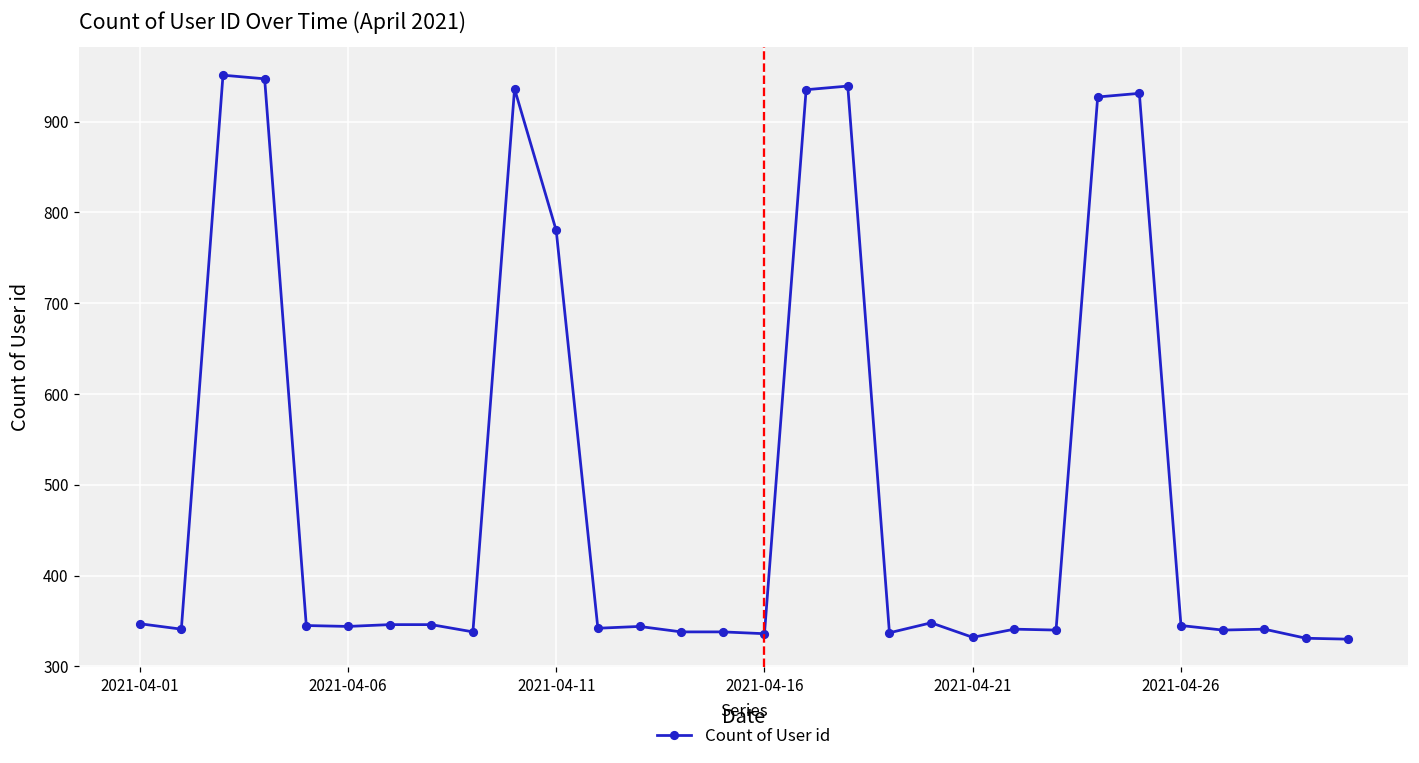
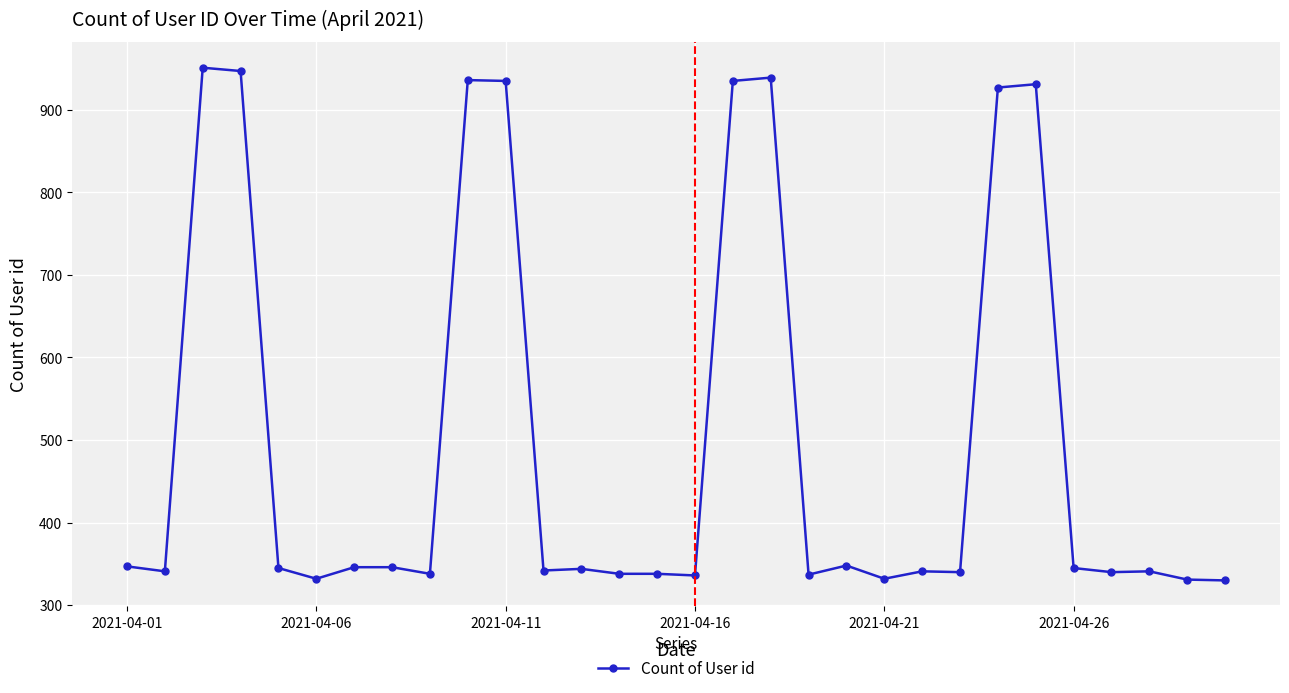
2021-04-06: 340 -> 330
2021-04-11: 780 -> 940
